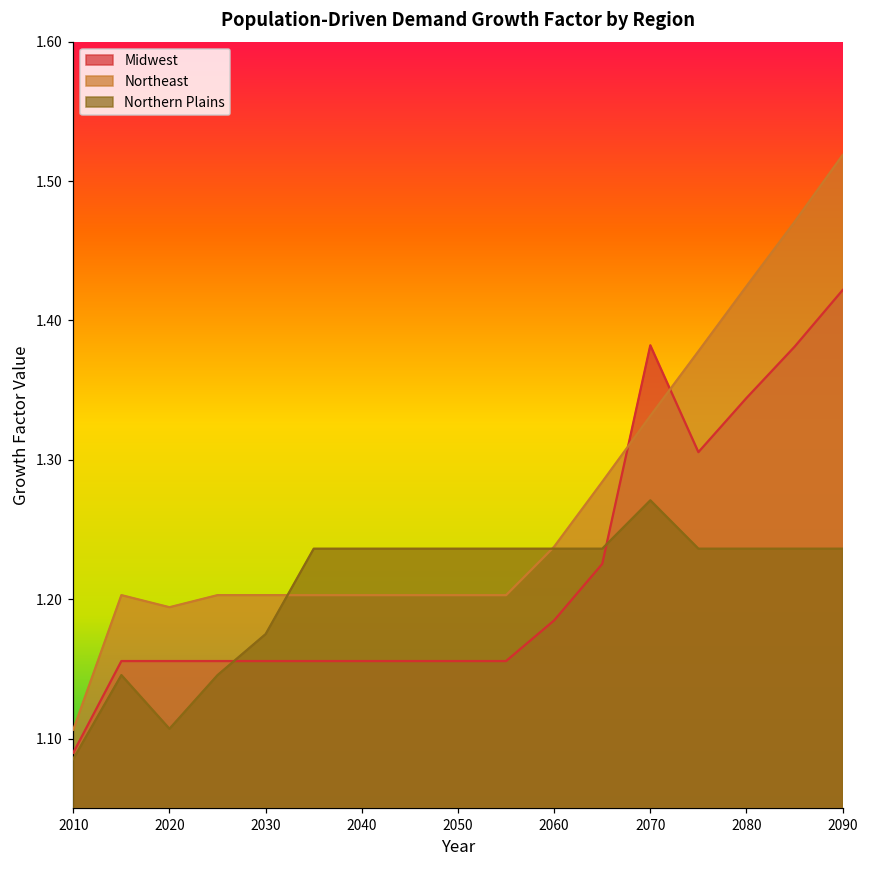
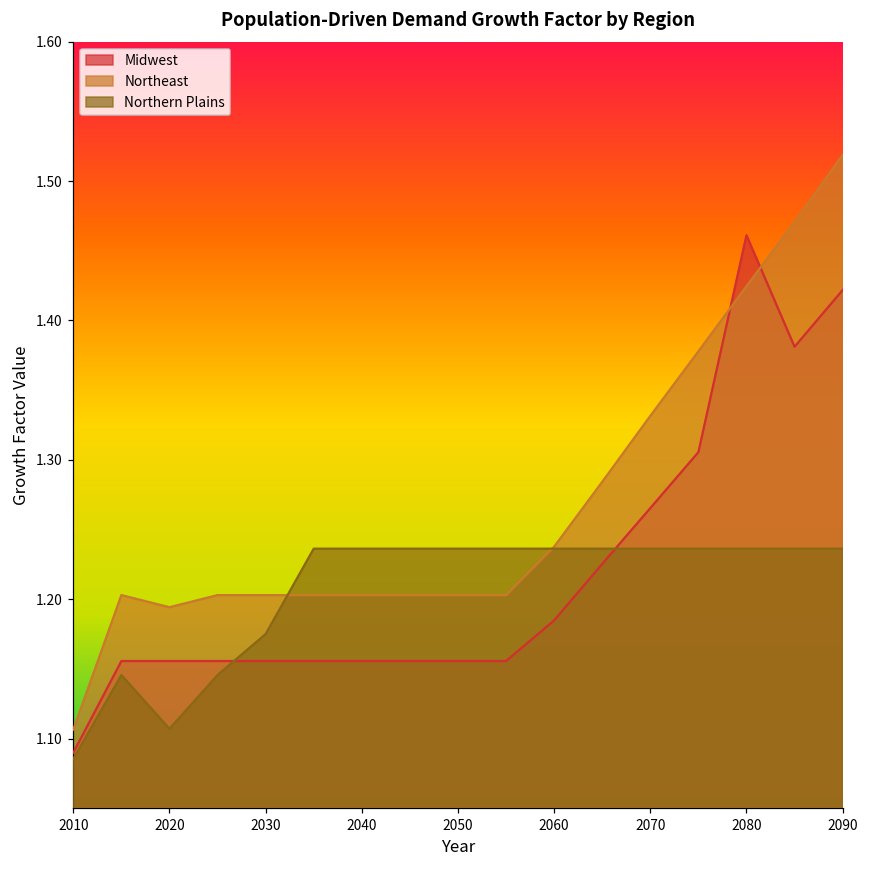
Midwest, 2070: 1.382 -> 1.265
Northern Plains, 2070: 1.271 -> 1.236
Midwest, 2080: 1.344 -> 1.461
